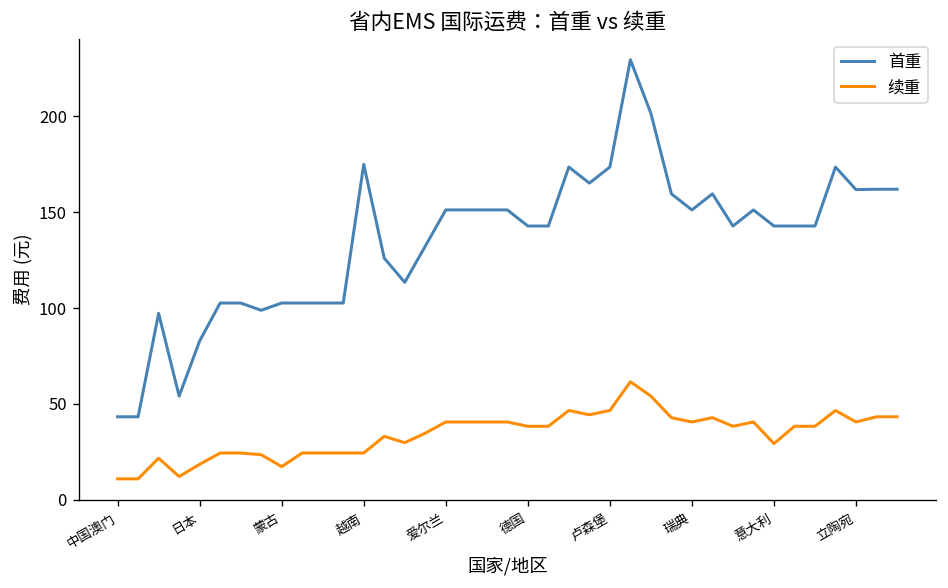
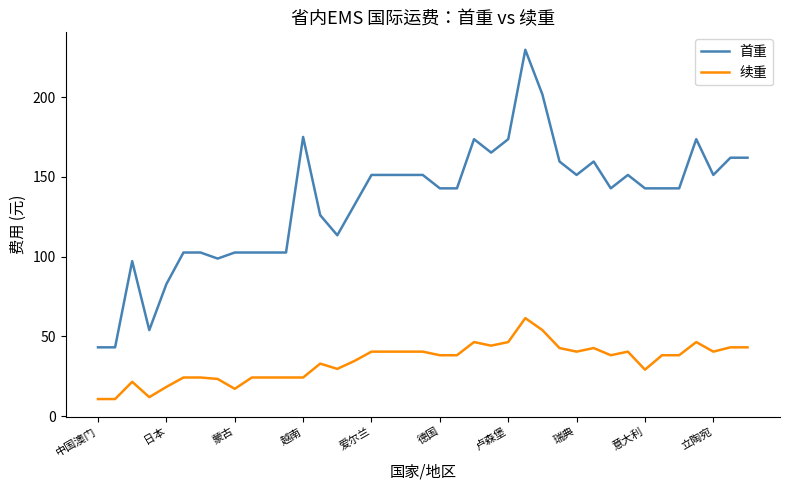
首重, 立陶宛: 162 -> 151
